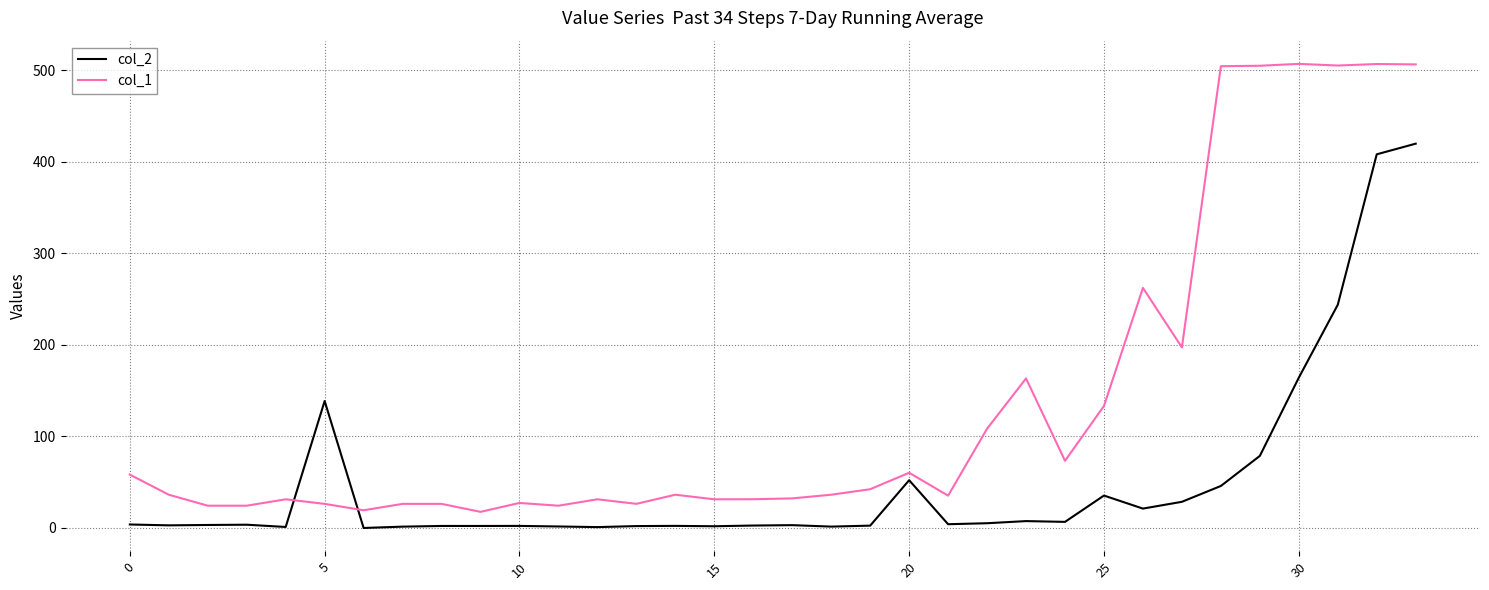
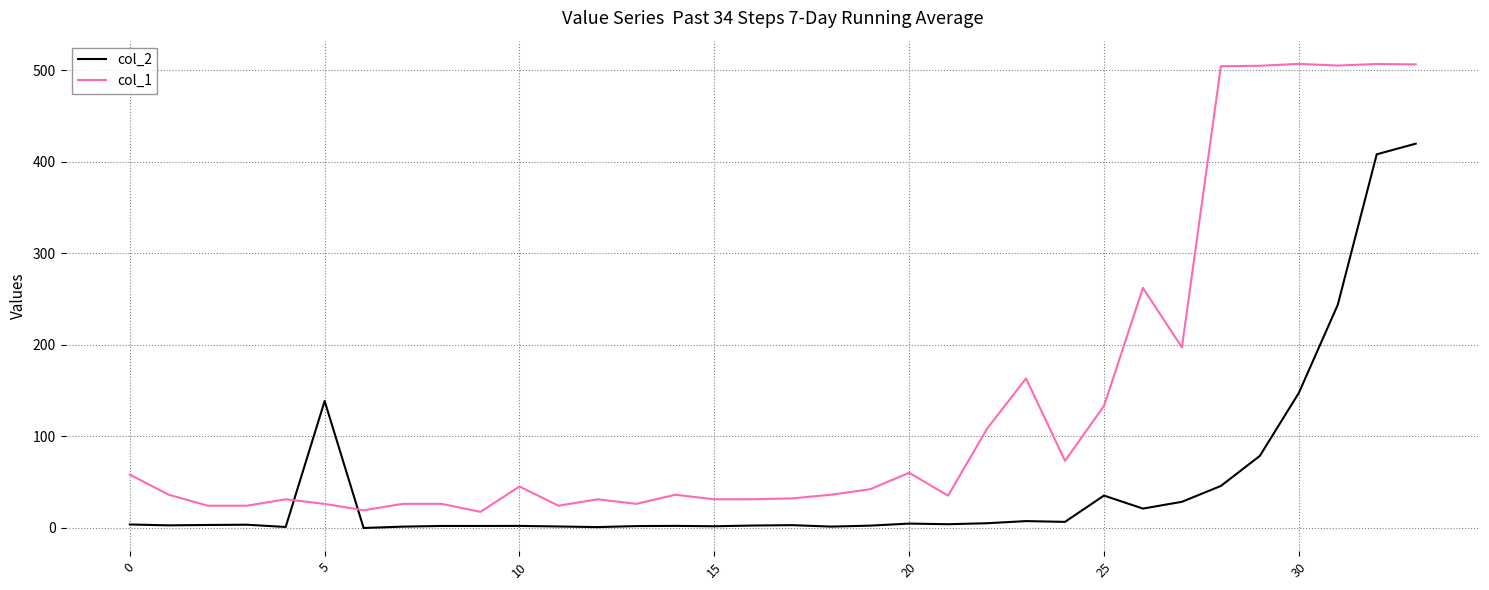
col_1, 10: 30 -> 50
col_2, 20: 50 -> 0
col_2, 30: 160 -> 150
